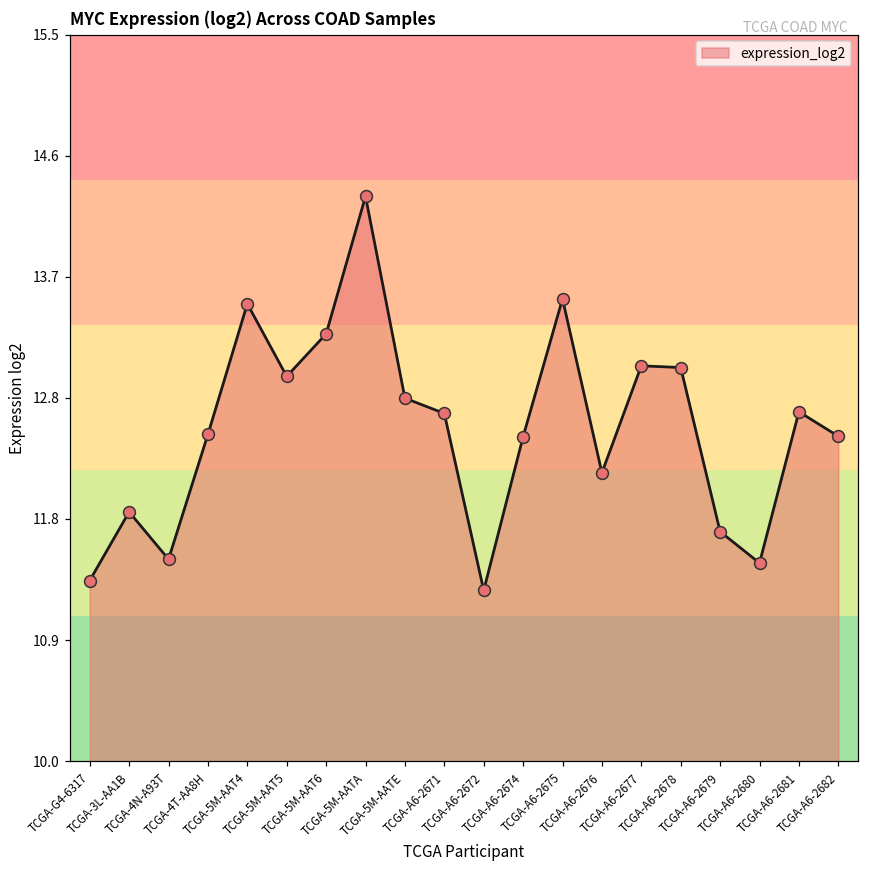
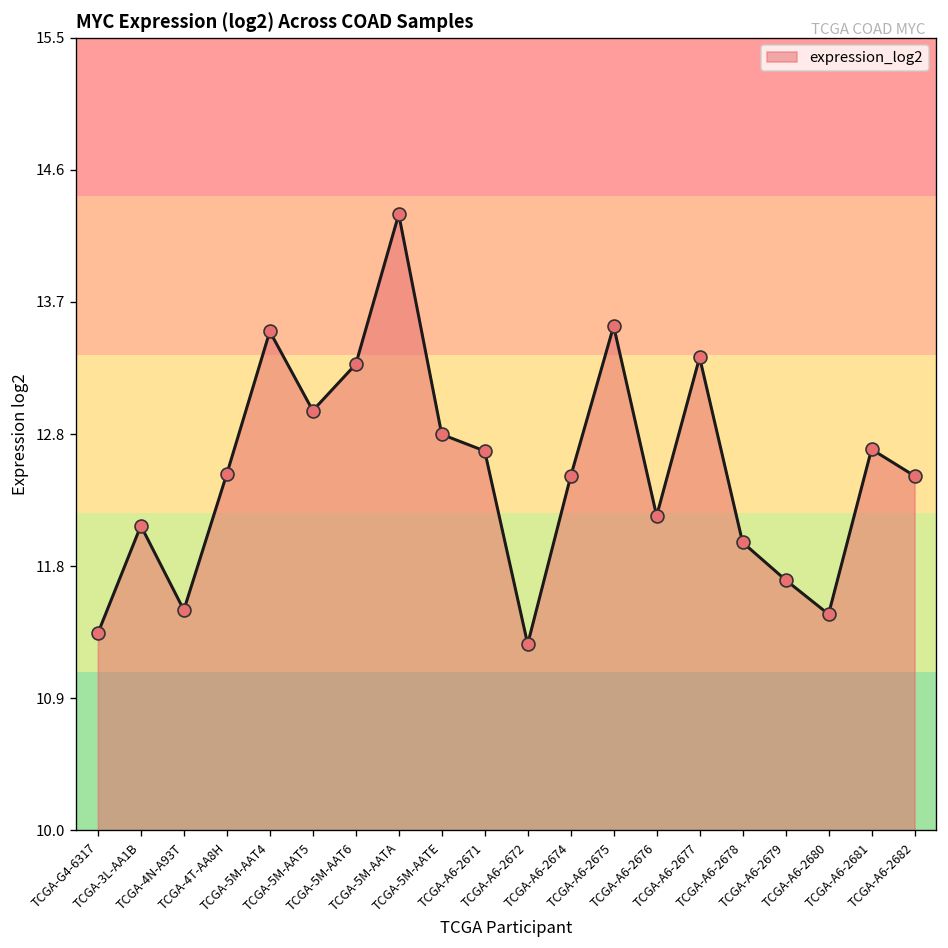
TCGA-3L-AA1B: 11.89 -> 12.11
TCGA-A6-2677: 12.99 -> 13.28
TCGA-A6-2678: 12.98 -> 12.00
